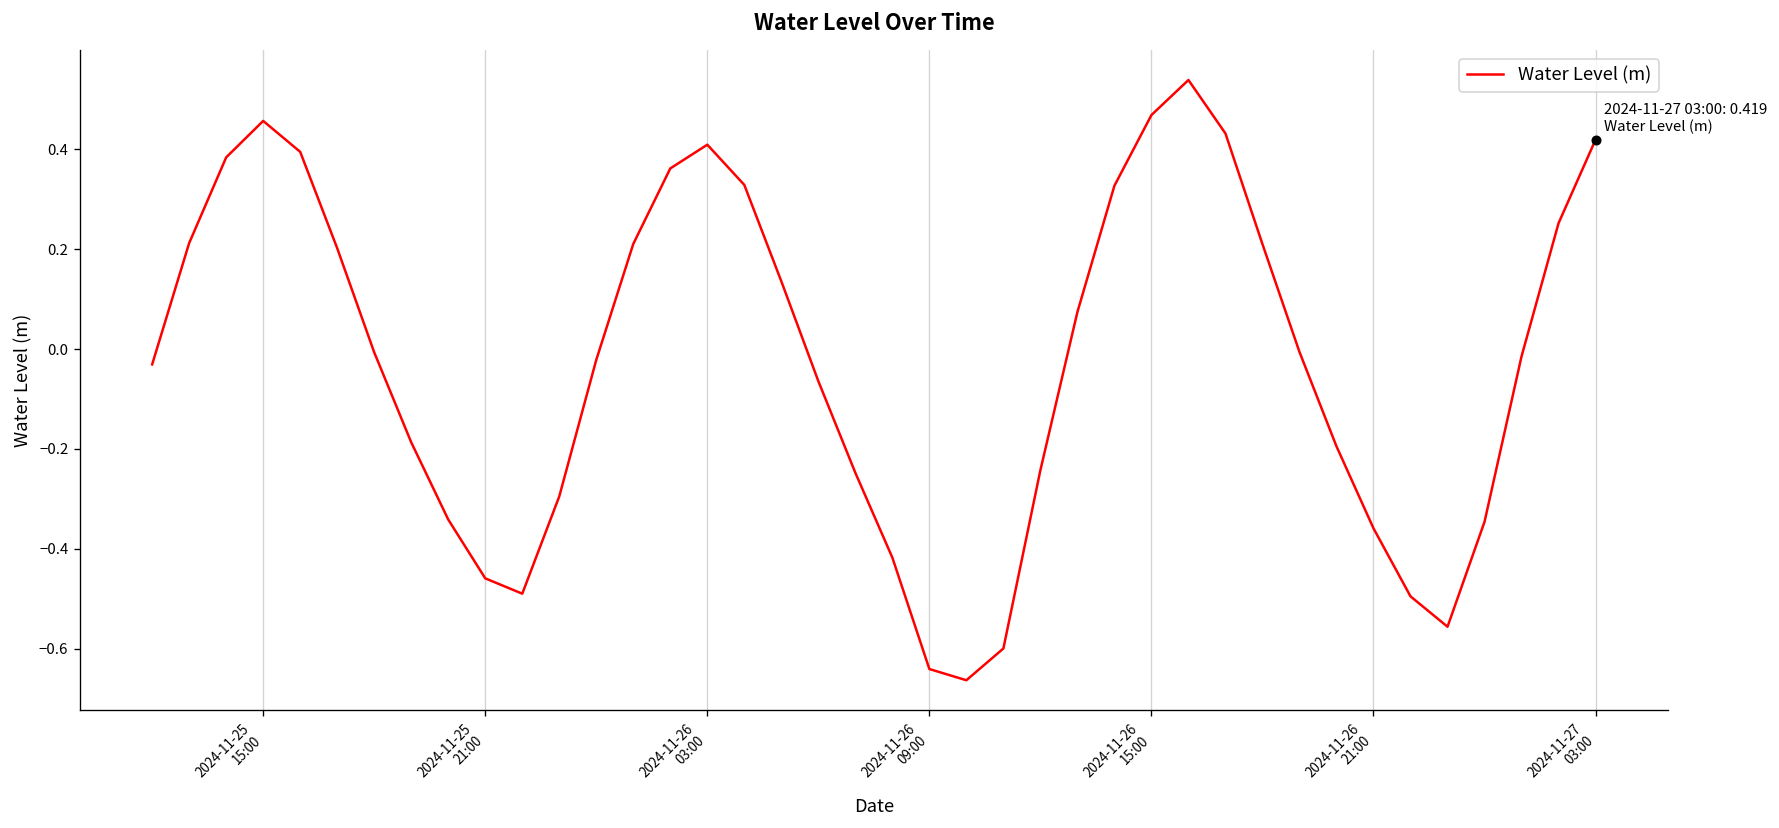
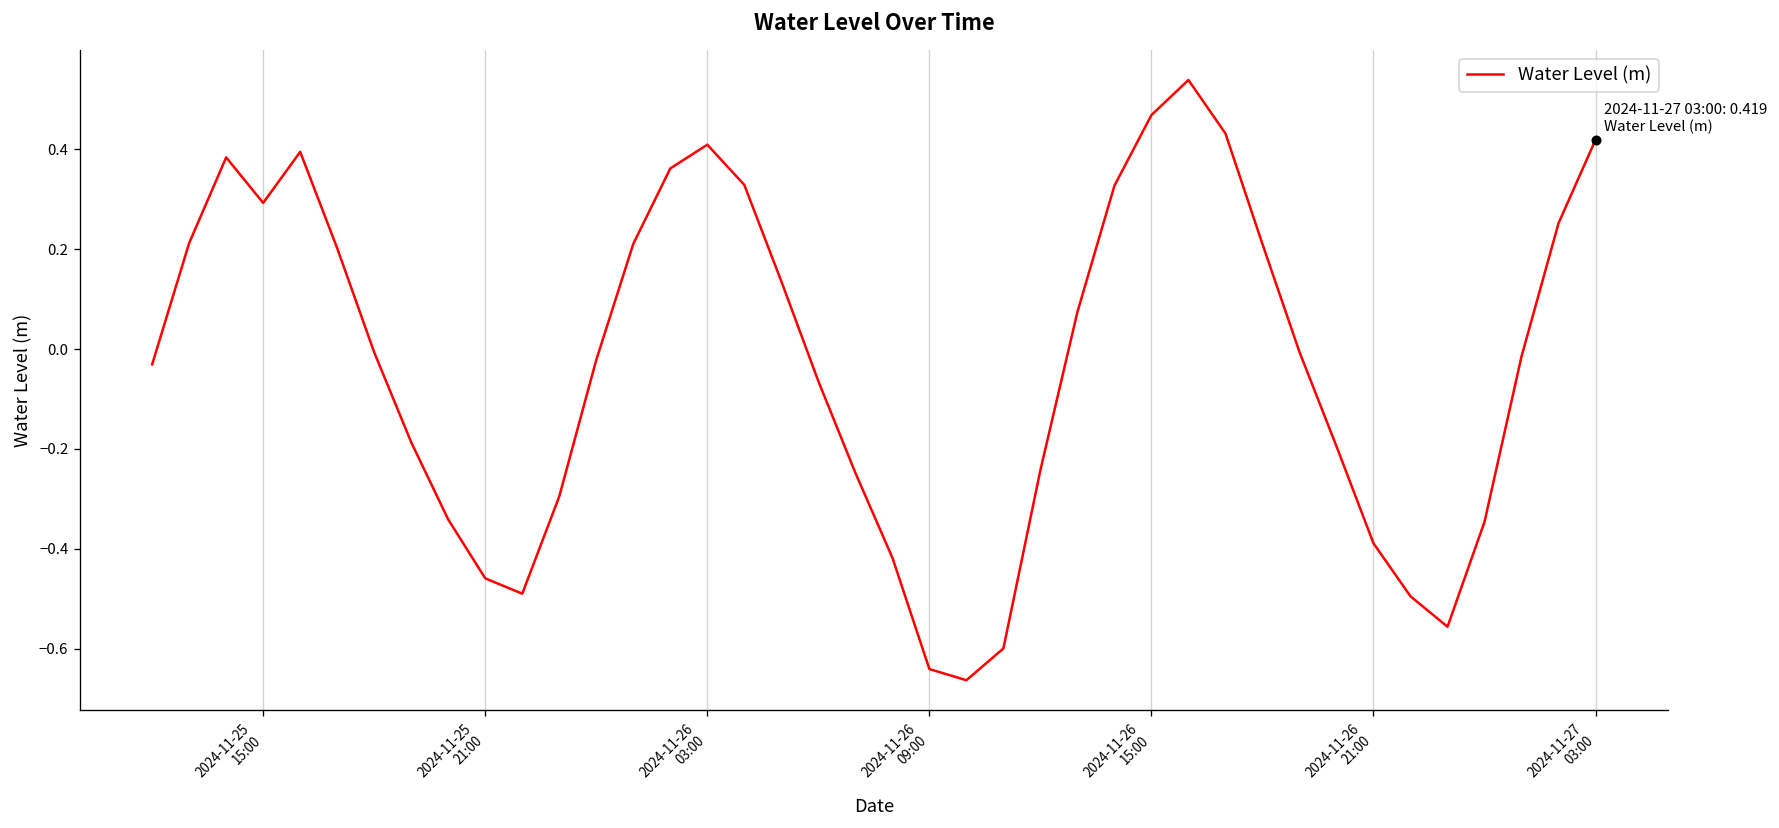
Water Level (m), 2024-11-25 15:00: 0.46 -> 0.29
Water Level (m), 2024-11-26 21:00: -0.36 -> -0.39
